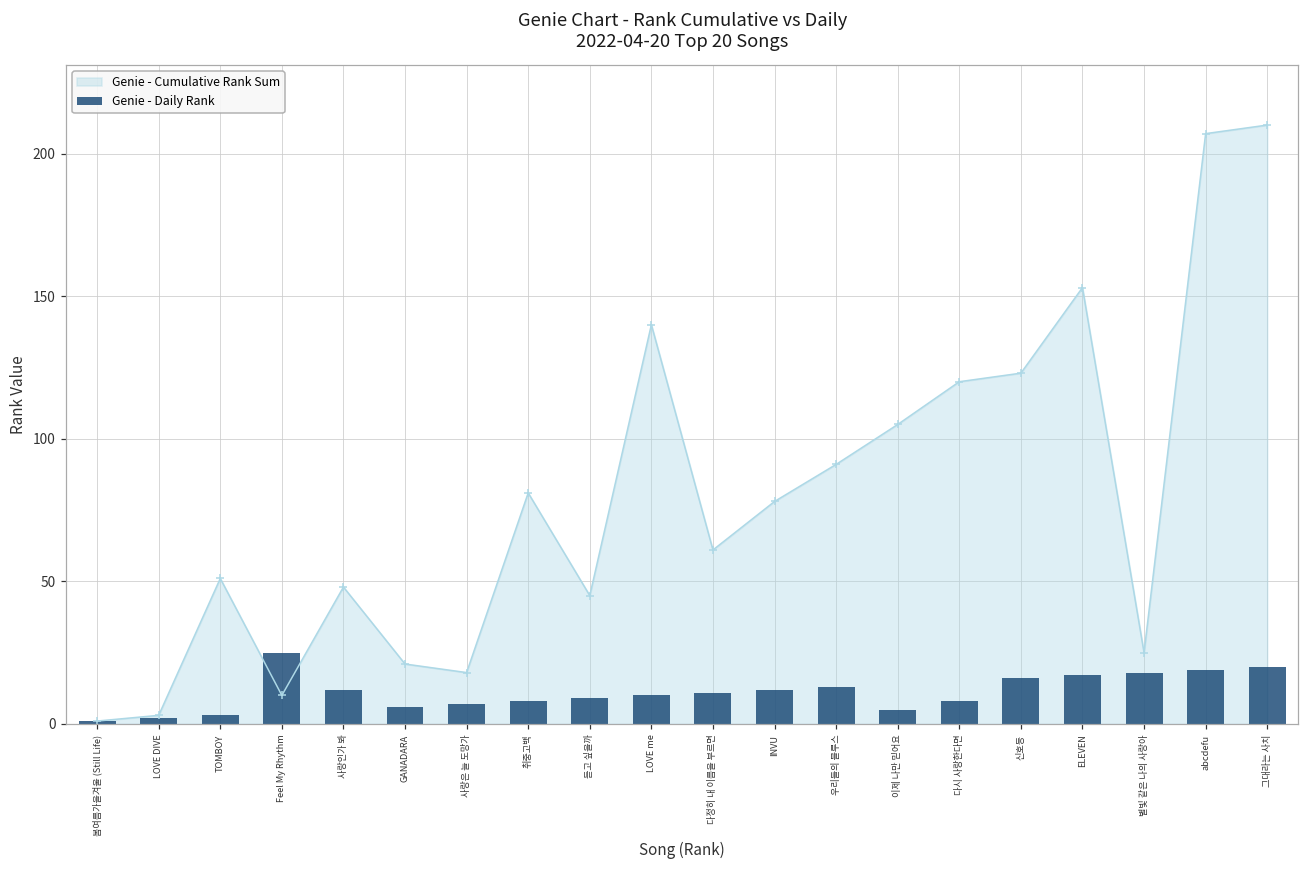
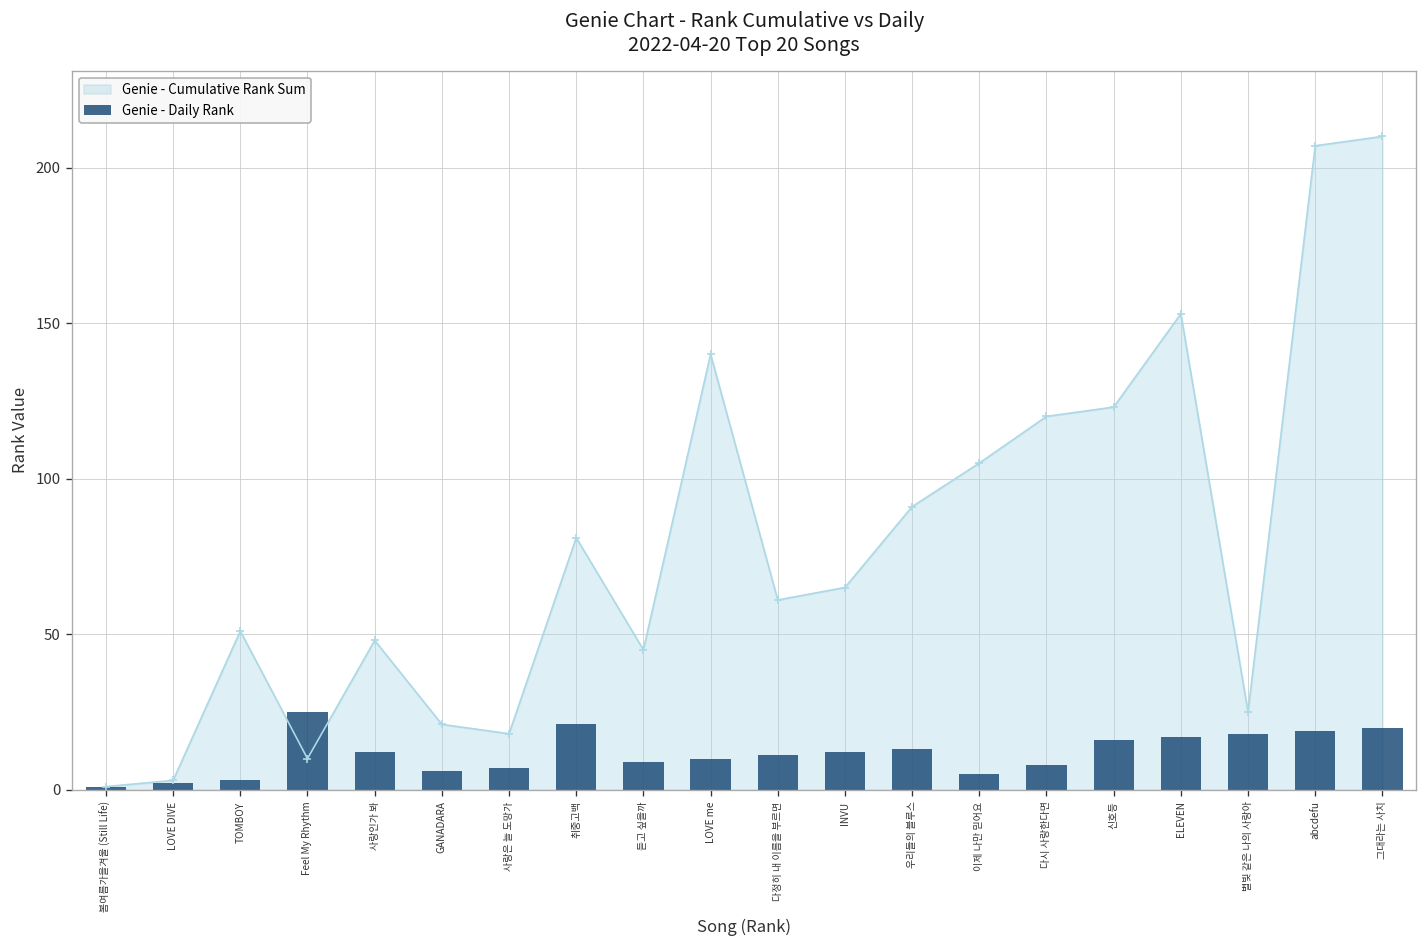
Genie - Daily Rank, 취중고백: 8 -> 21
Genie - Cumulative Rank Sum, INVU: 78 -> 65
